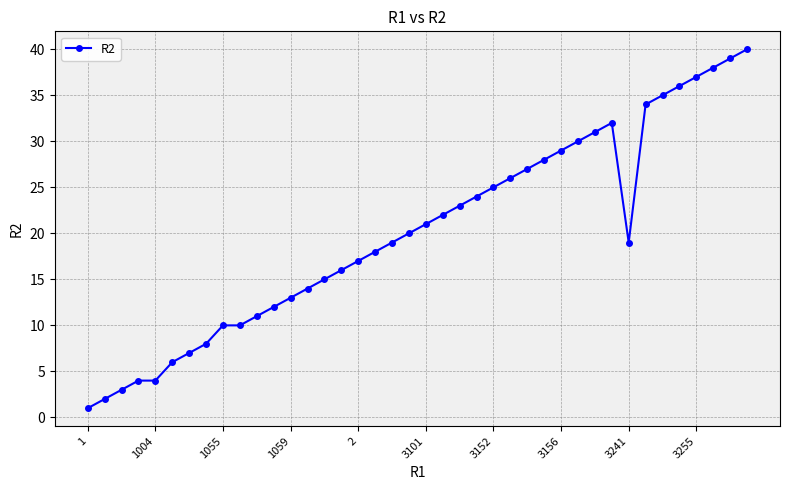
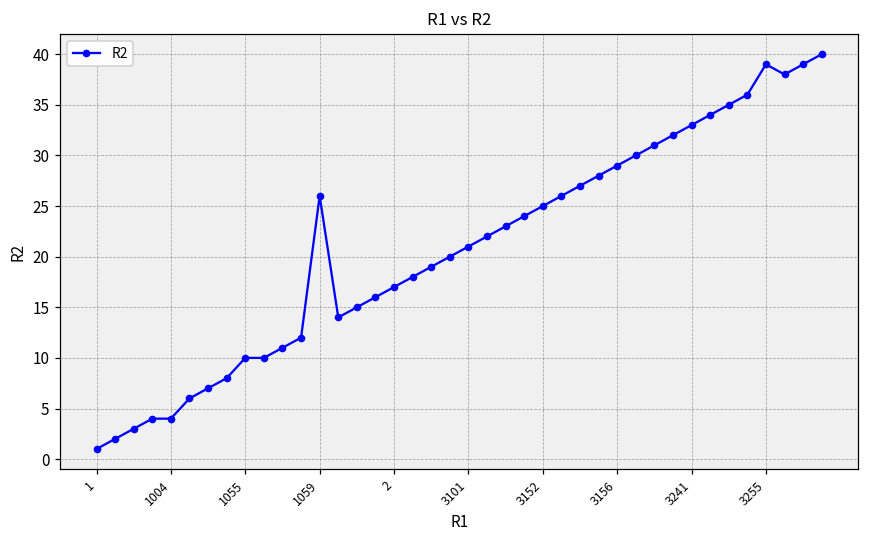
1059: 13 -> 26
3241: 19 -> 33
3255: 37 -> 39
